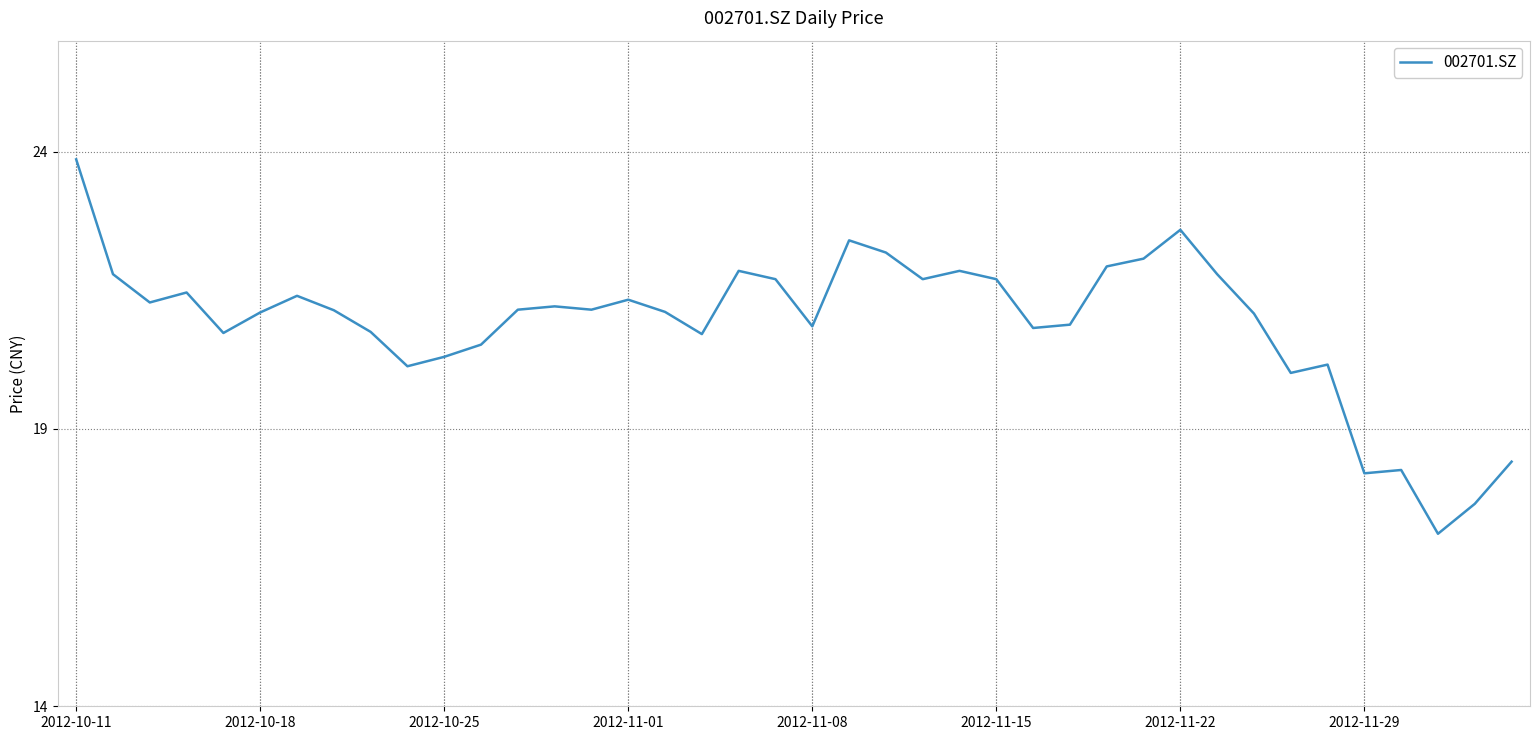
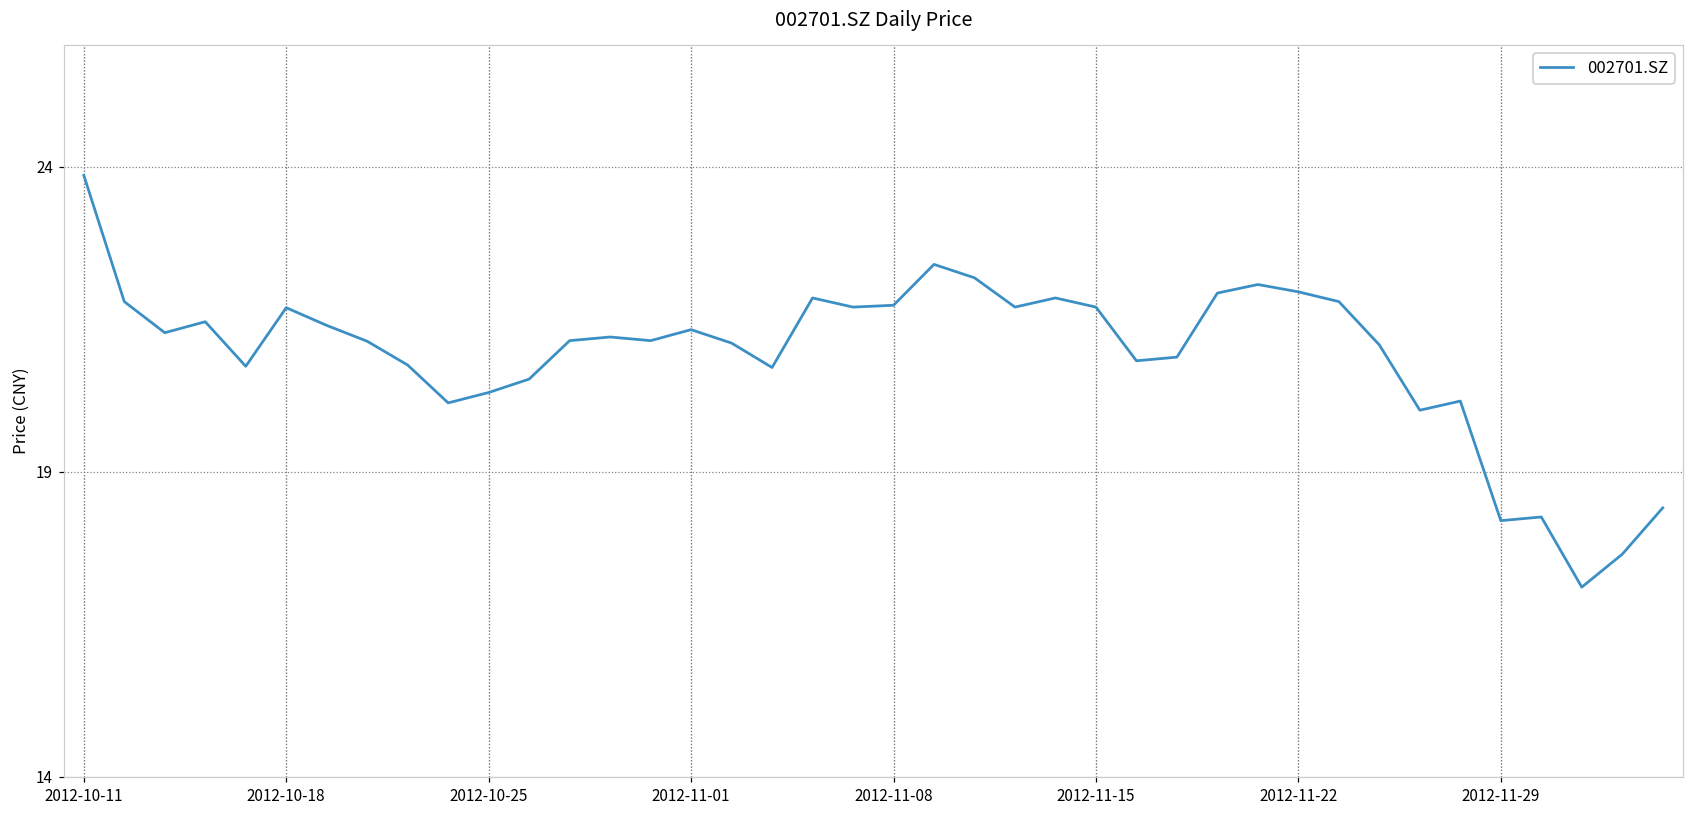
2012-10-18: 21.1 -> 21.7
2012-11-08: 20.9 -> 21.7
2012-11-22: 22.6 -> 22.0
